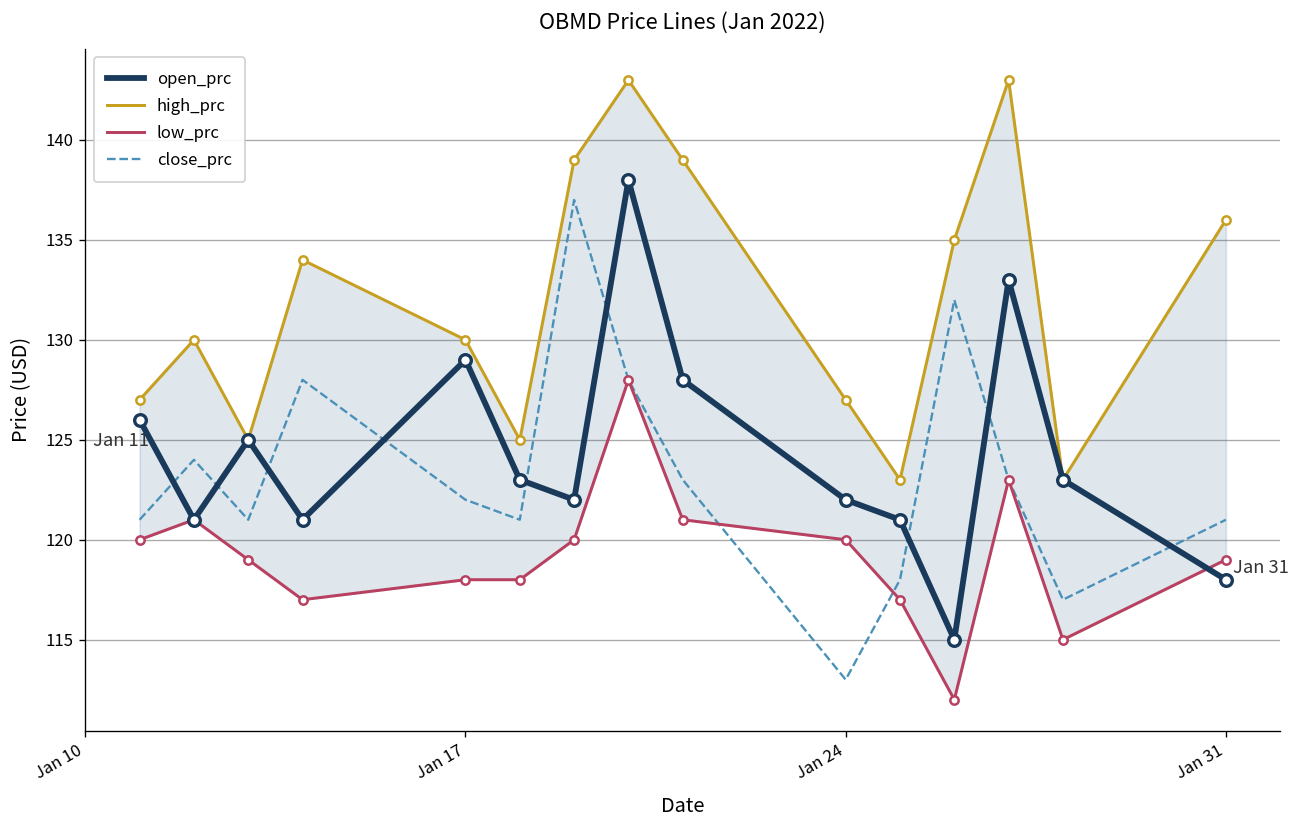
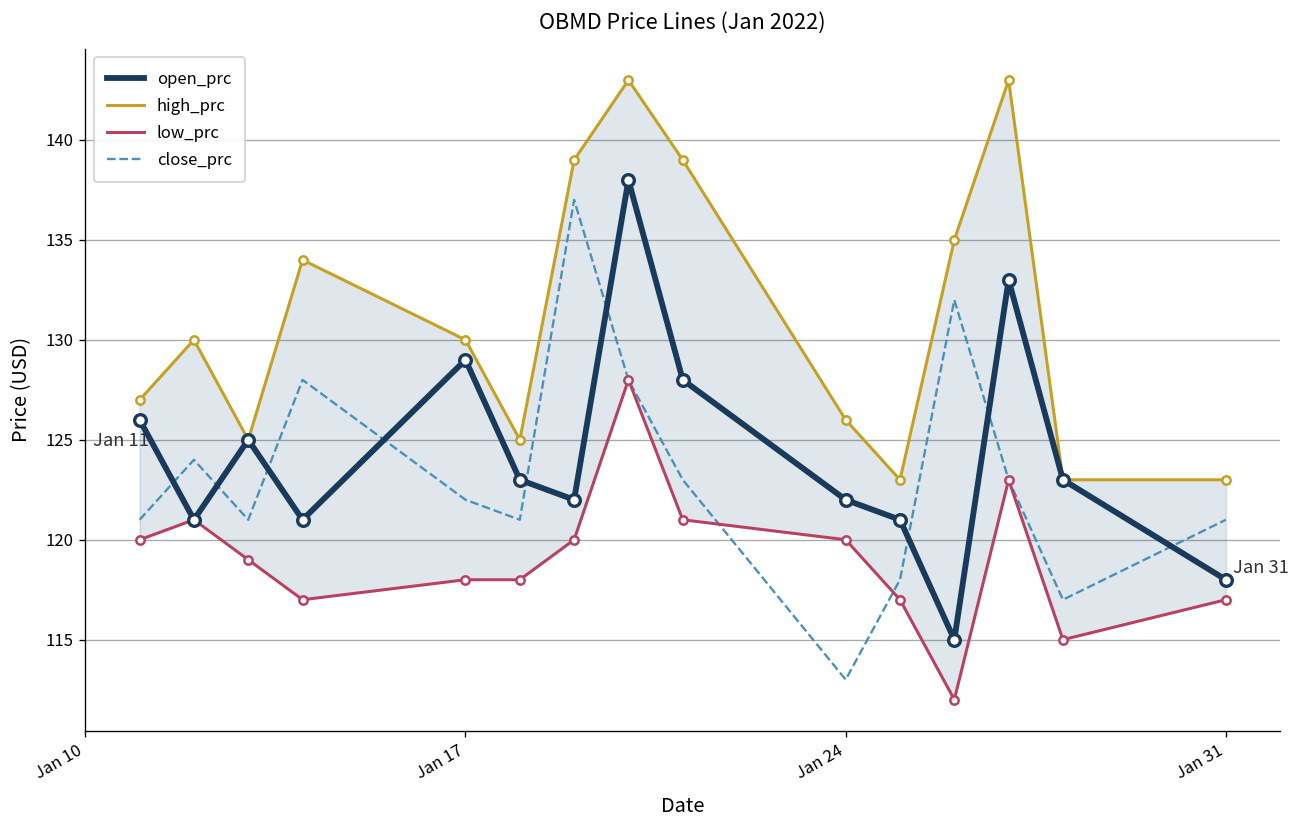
high_prc, Jan 24: 127 -> 126
high_prc, Jan 31: 136 -> 123
low_prc, Jan 31: 119 -> 117
